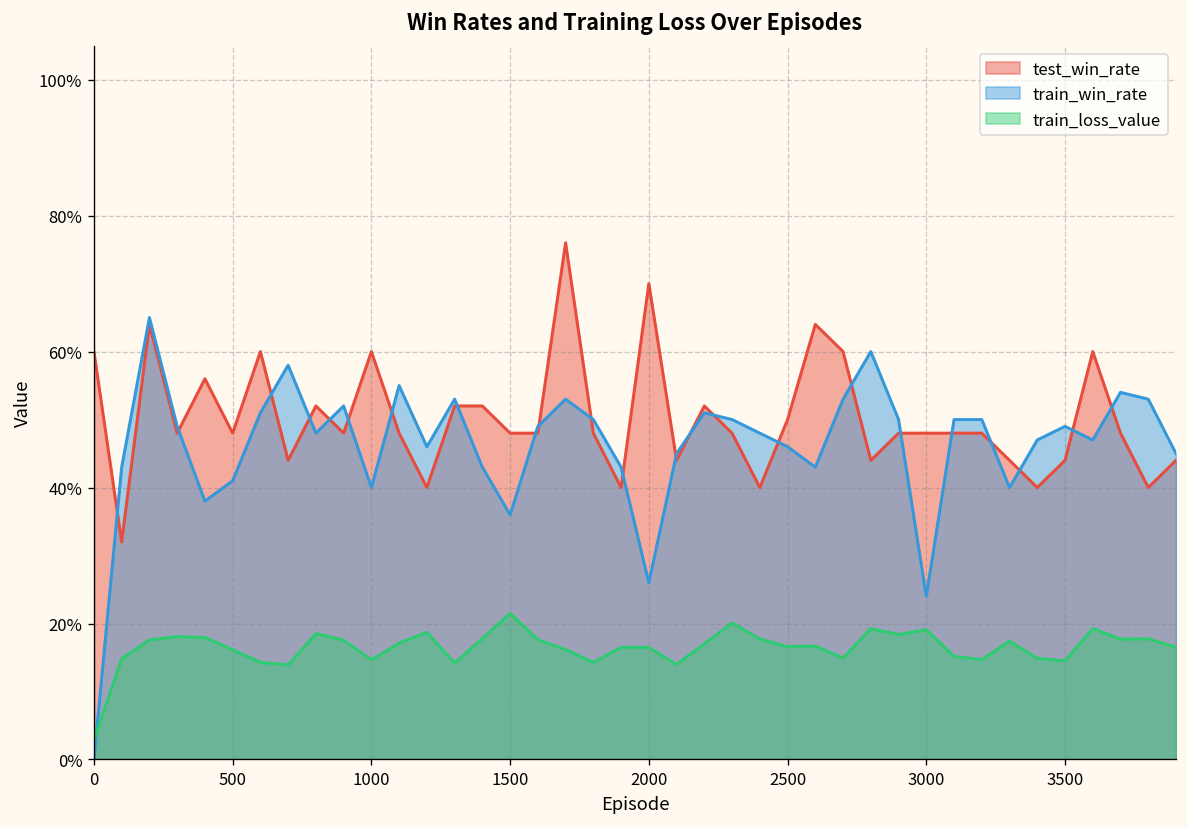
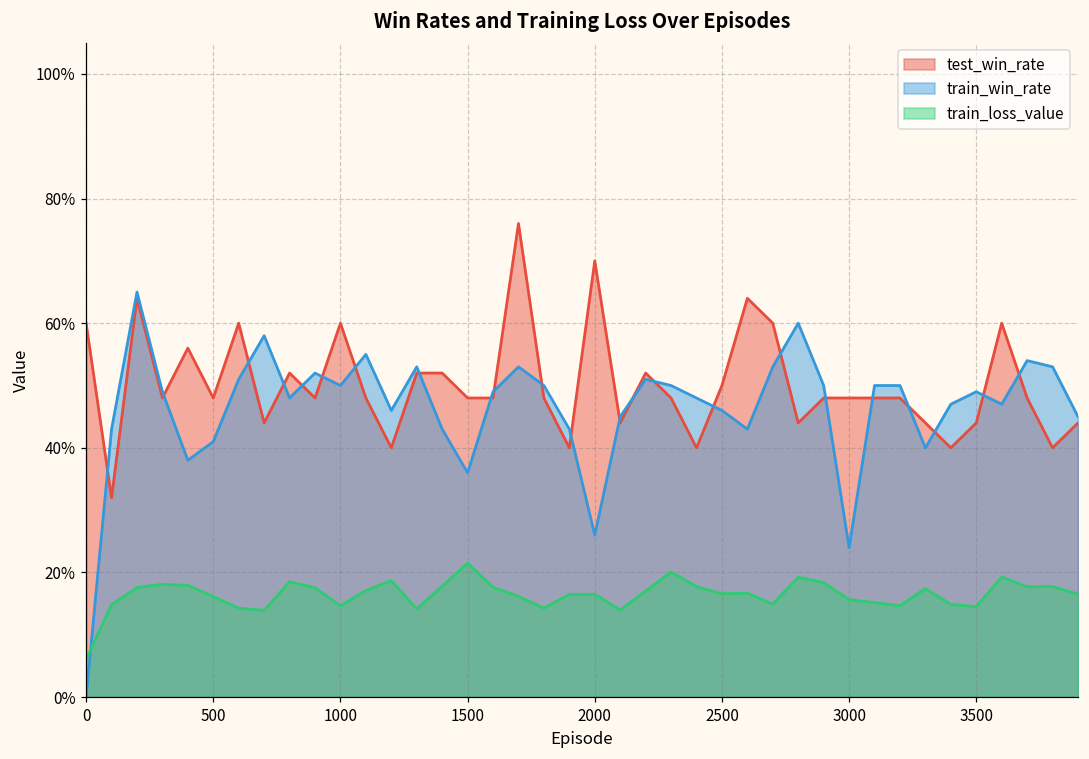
train_loss_value, 0: 3% -> 6%
train_win_rate, 1000: 40% -> 50%
train_loss_value, 3000: 19% -> 16%
